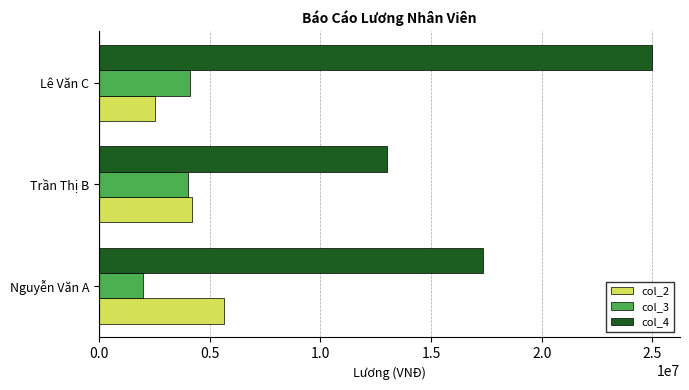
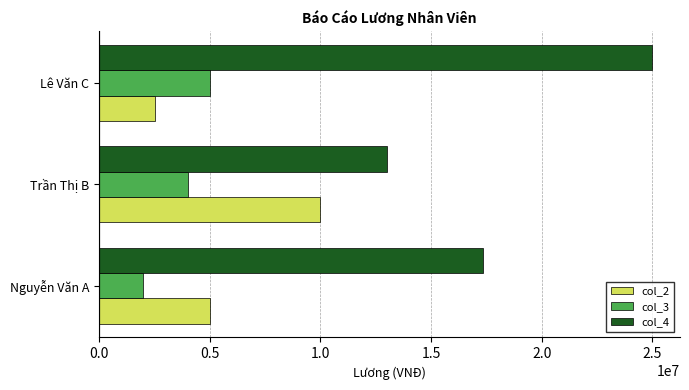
col_3, Lê Văn C: 4100000 -> 5000000
col_2, Trần Thị B: 4200000 -> 10000000
col_2, Nguyễn Văn A: 5600000 -> 5000000
